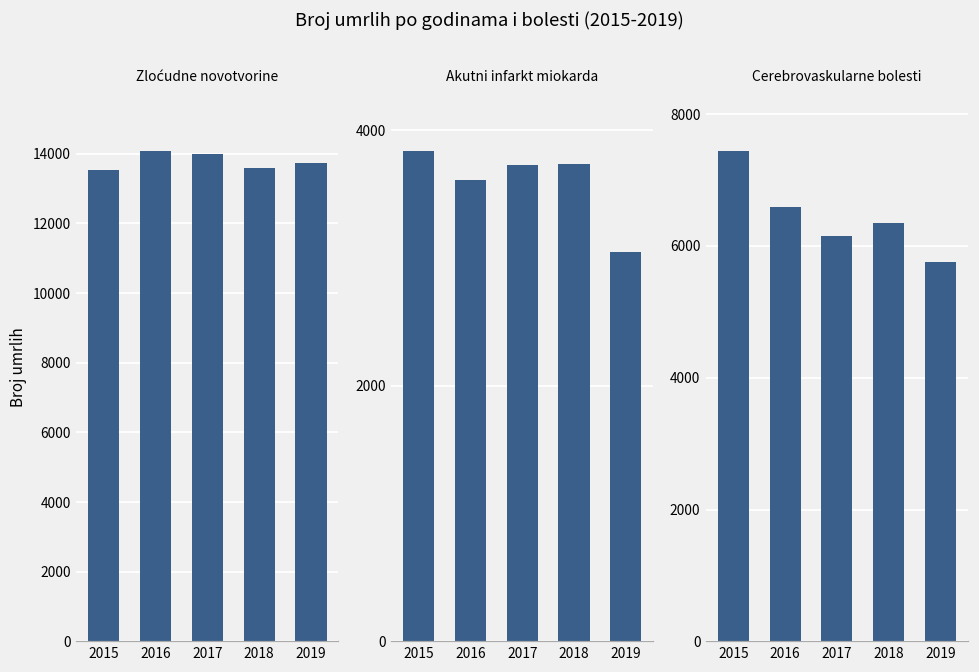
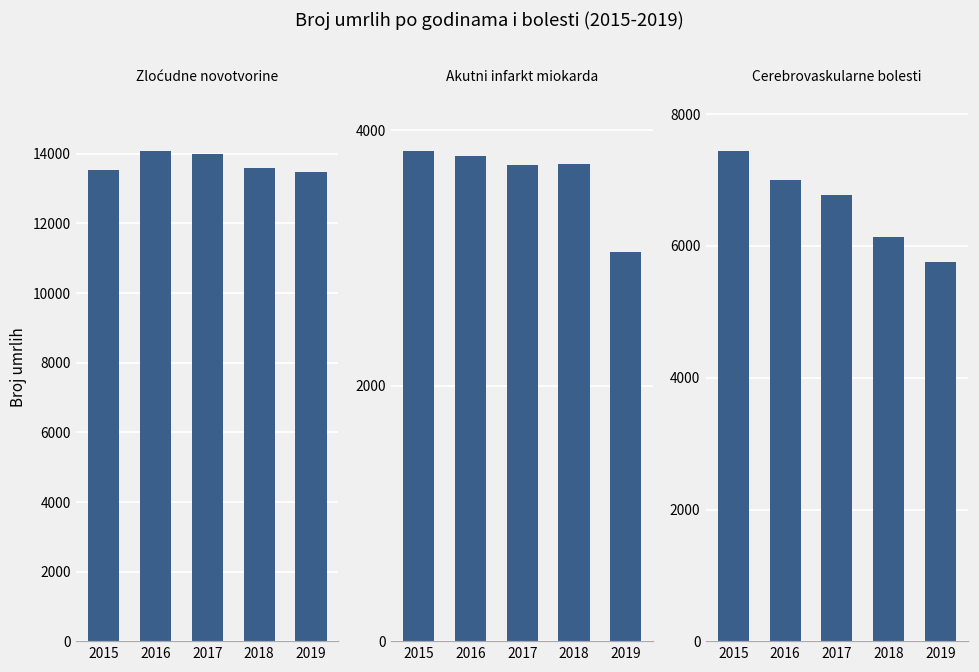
Zloćudne novotvorine, 2019: 13700 -> 13500
Akutni infarkt miokarda, 2016: 3610 -> 3790
Cerebrovaskularne bolesti, 2016: 6600 -> 7000
Cerebrovaskularne bolesti, 2017: 6100 -> 6800
Cerebrovaskularne bolesti, 2018: 6400 -> 6100
